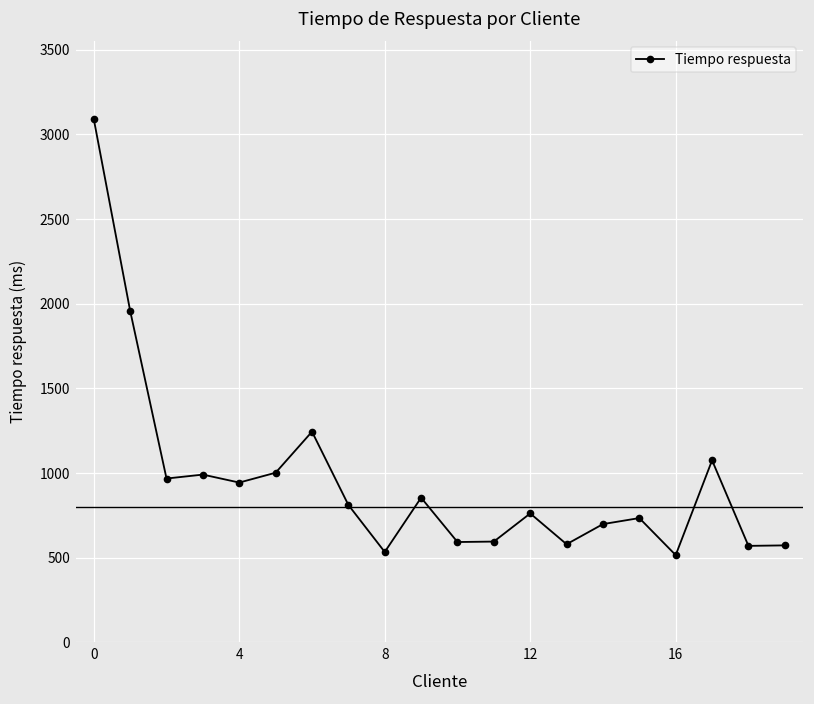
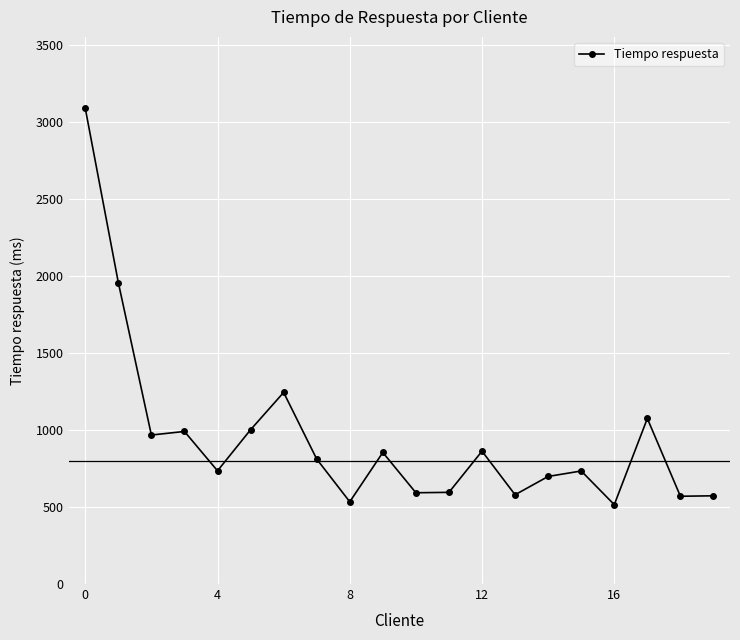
4: 940 -> 740
12: 760 -> 860
